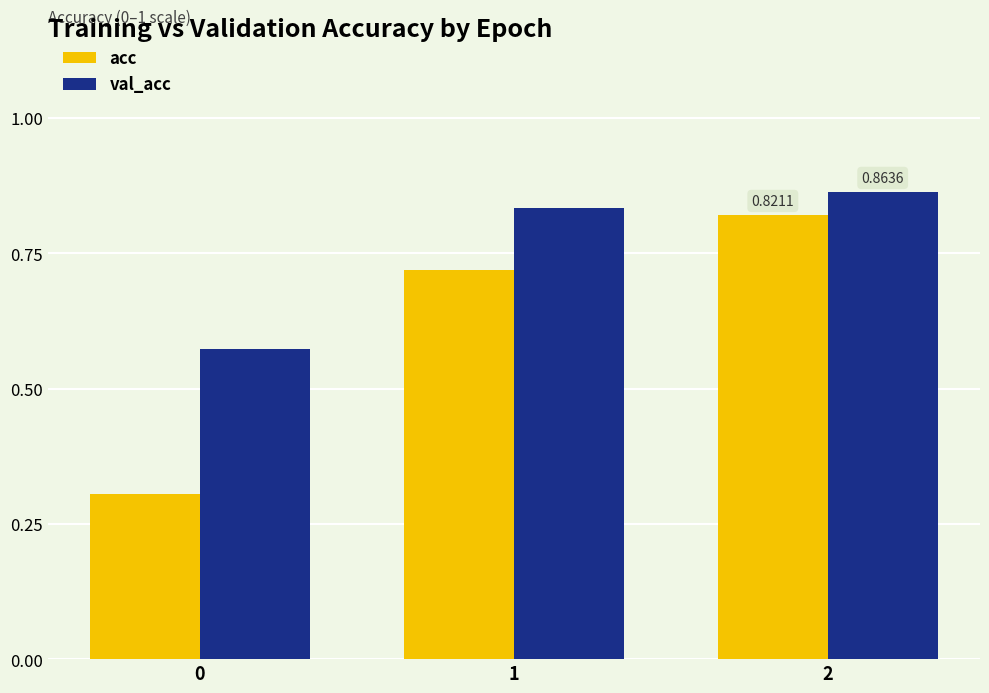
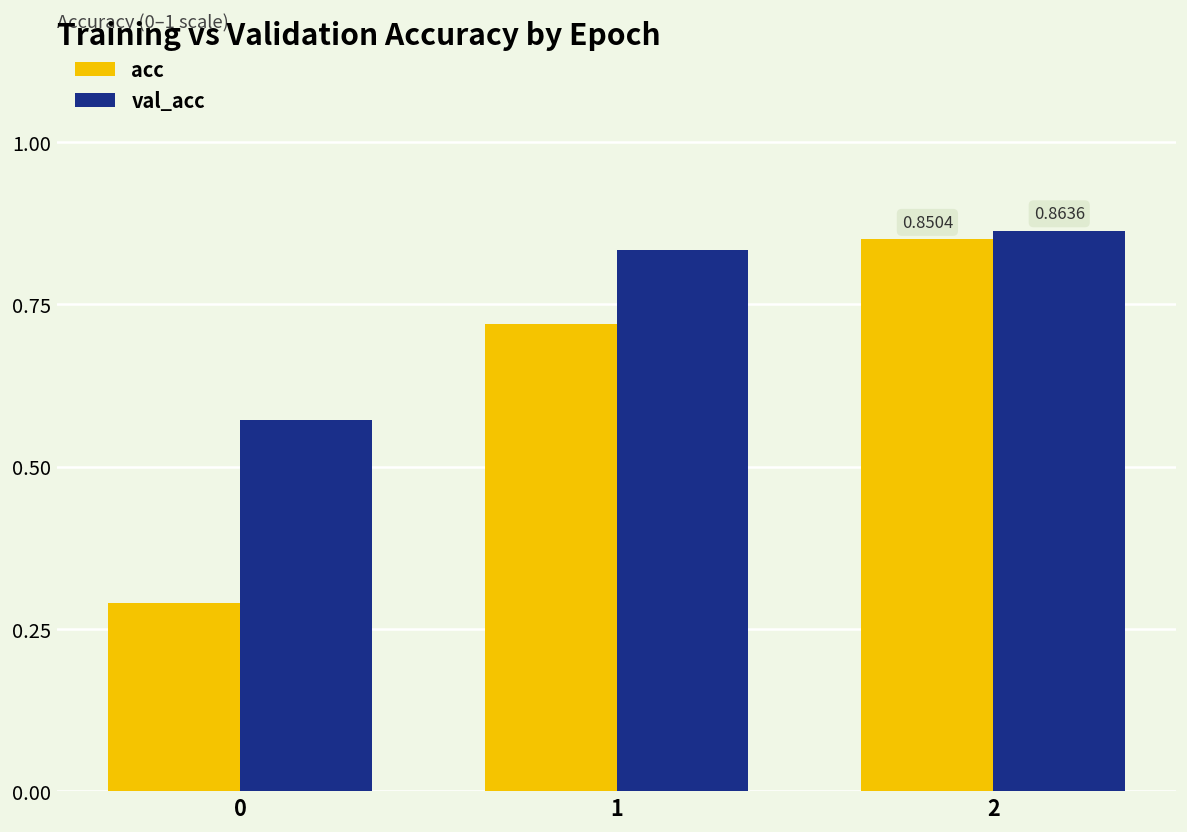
acc, 0: 0.31 -> 0.29
acc, 2: 0.8211 -> 0.8504
